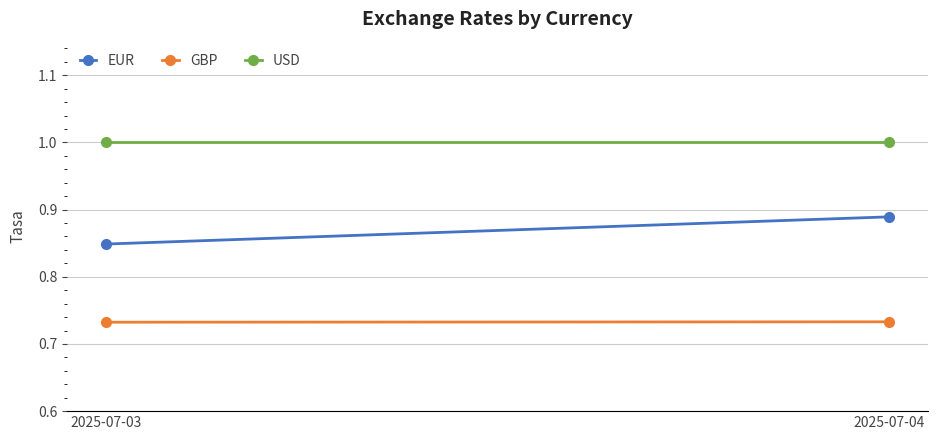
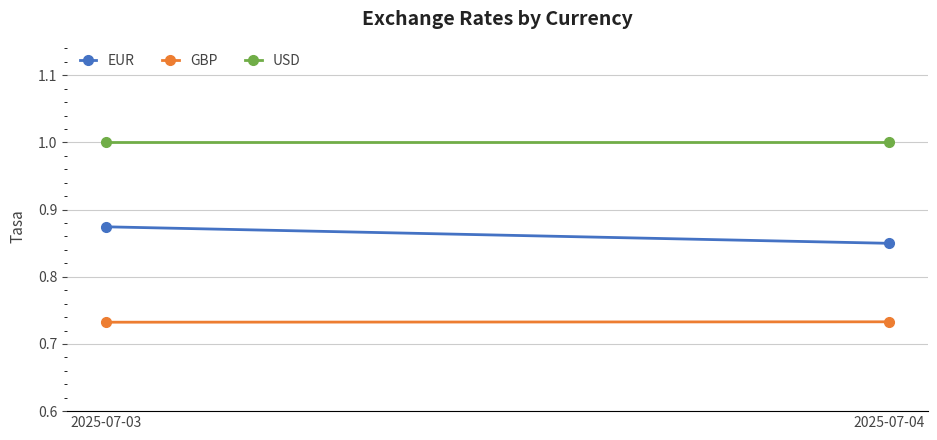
EUR, 2025-07-03: 0.85 -> 0.87
EUR, 2025-07-04: 0.89 -> 0.85
